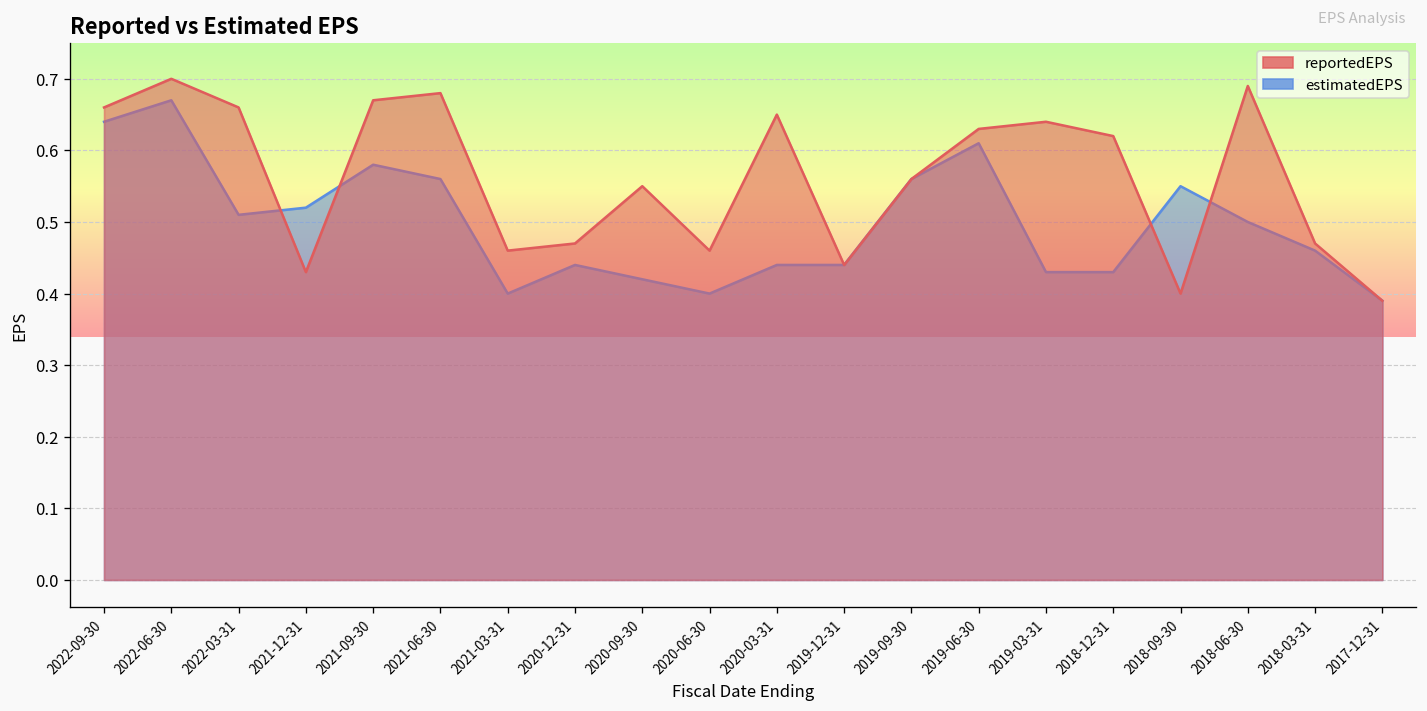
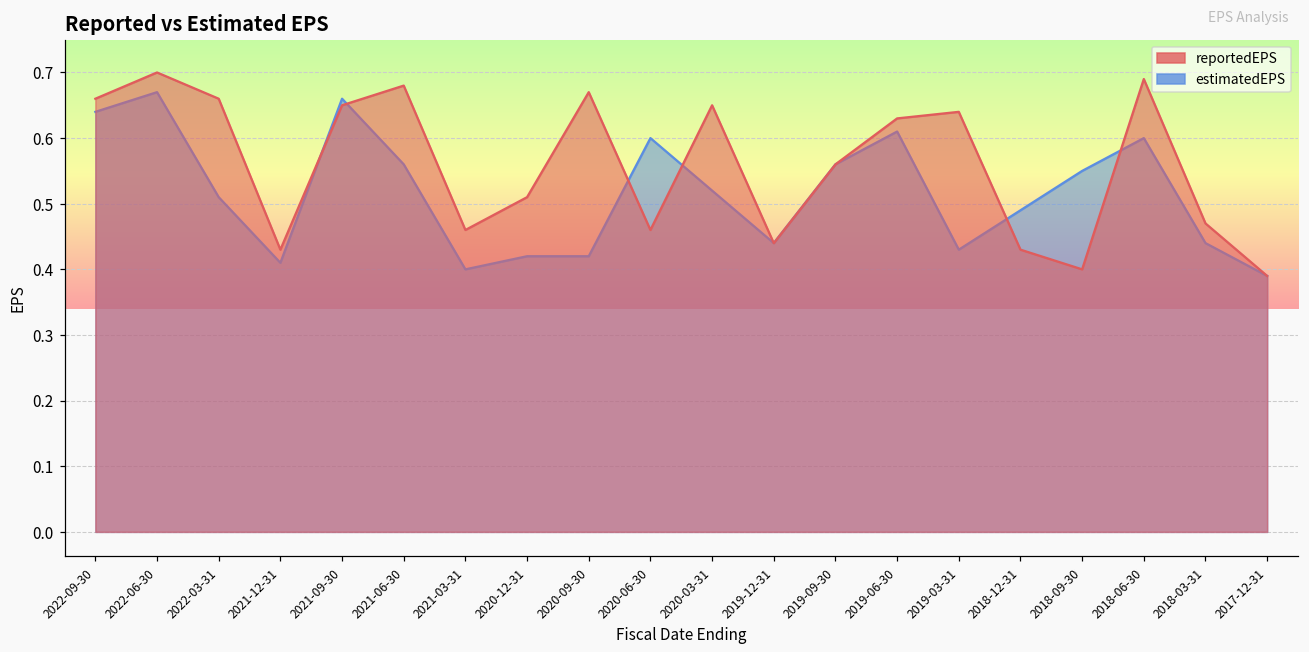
estimatedEPS, 2021-12-31: 0.52 -> 0.41
estimatedEPS, 2021-09-30: 0.58 -> 0.66
reportedEPS, 2021-09-30: 0.67 -> 0.65
estimatedEPS, 2020-12-31: 0.44 -> 0.42
reportedEPS, 2020-12-31: 0.47 -> 0.51
reportedEPS, 2020-09-30: 0.55 -> 0.67
estimatedEPS, 2020-06-30: 0.4 -> 0.6
estimatedEPS, 2020-03-31: 0.44 -> 0.52
estimatedEPS, 2018-12-31: 0.43 -> 0.49
reportedEPS, 2018-12-31: 0.62 -> 0.43
estimatedEPS, 2018-06-30: 0.5 -> 0.6
estimatedEPS, 2018-03-31: 0.46 -> 0.44
